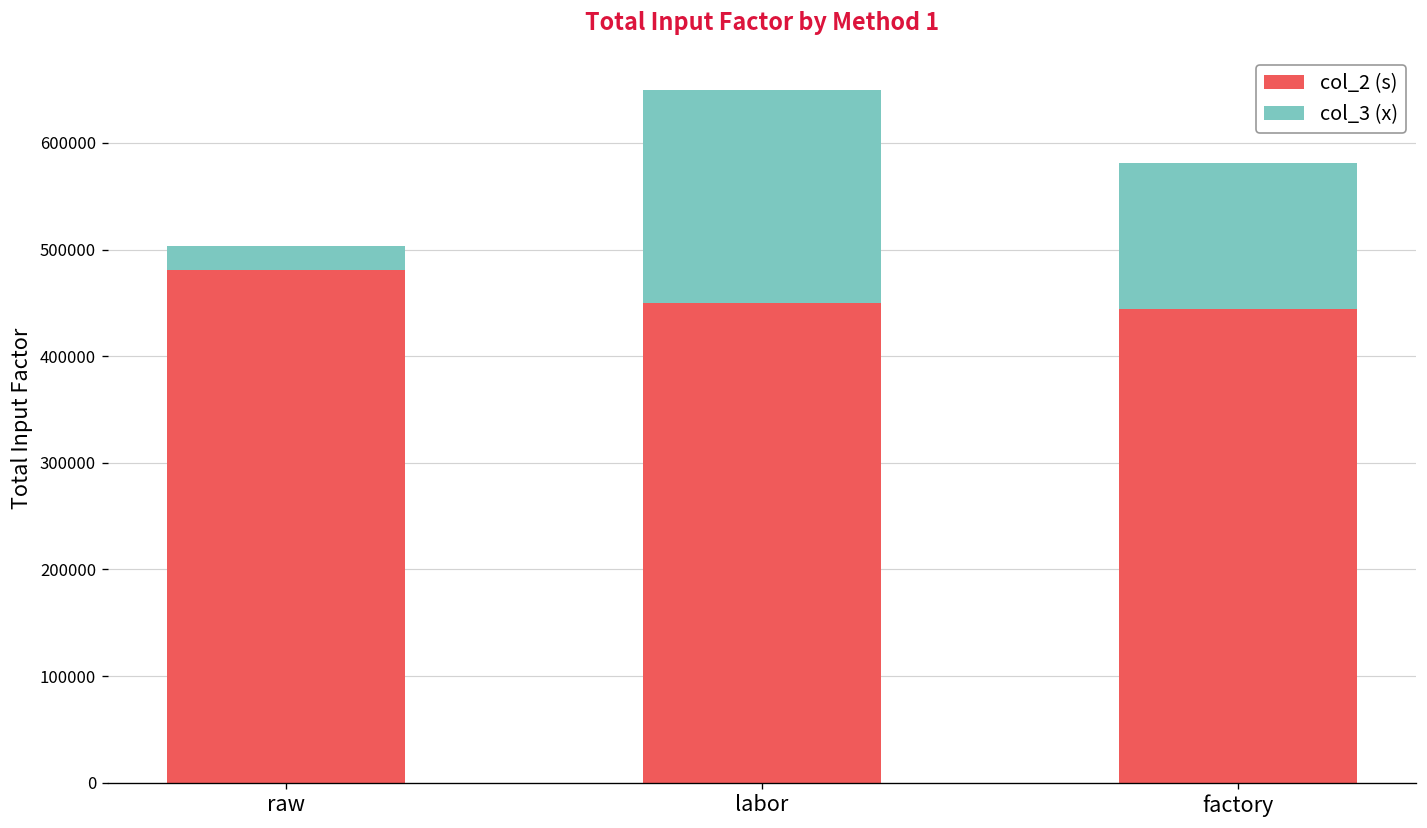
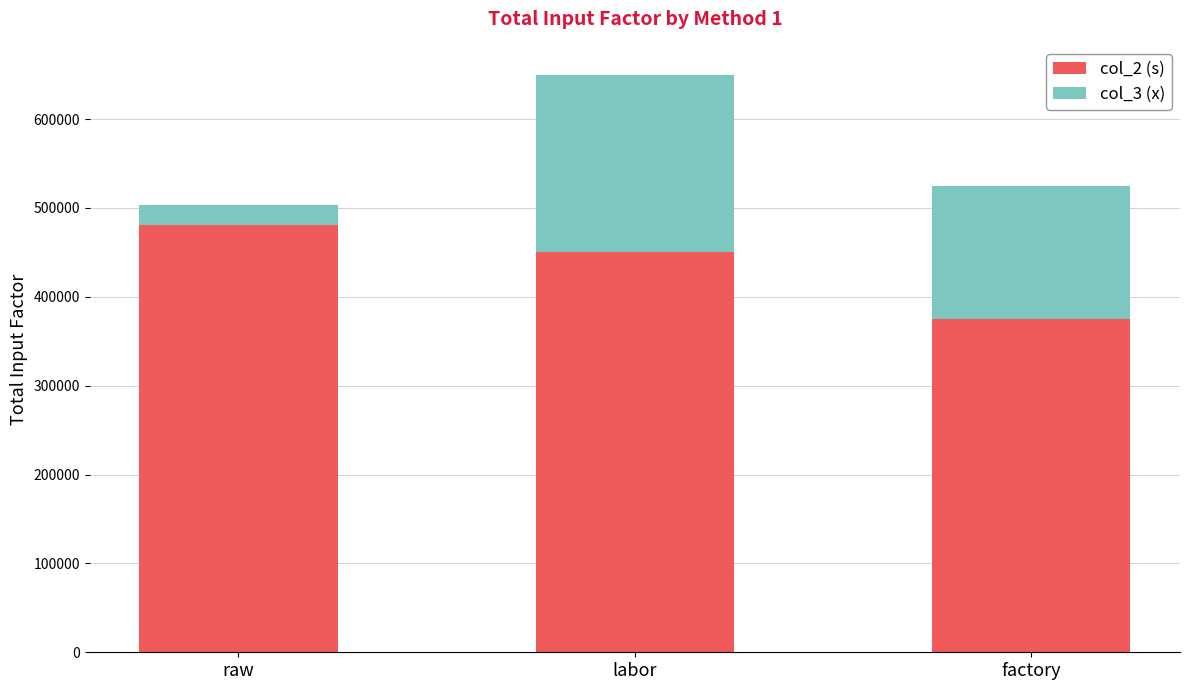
col_2 (s), factory: 440000 -> 380000
col_3 (x), factory: 140000 -> 150000
